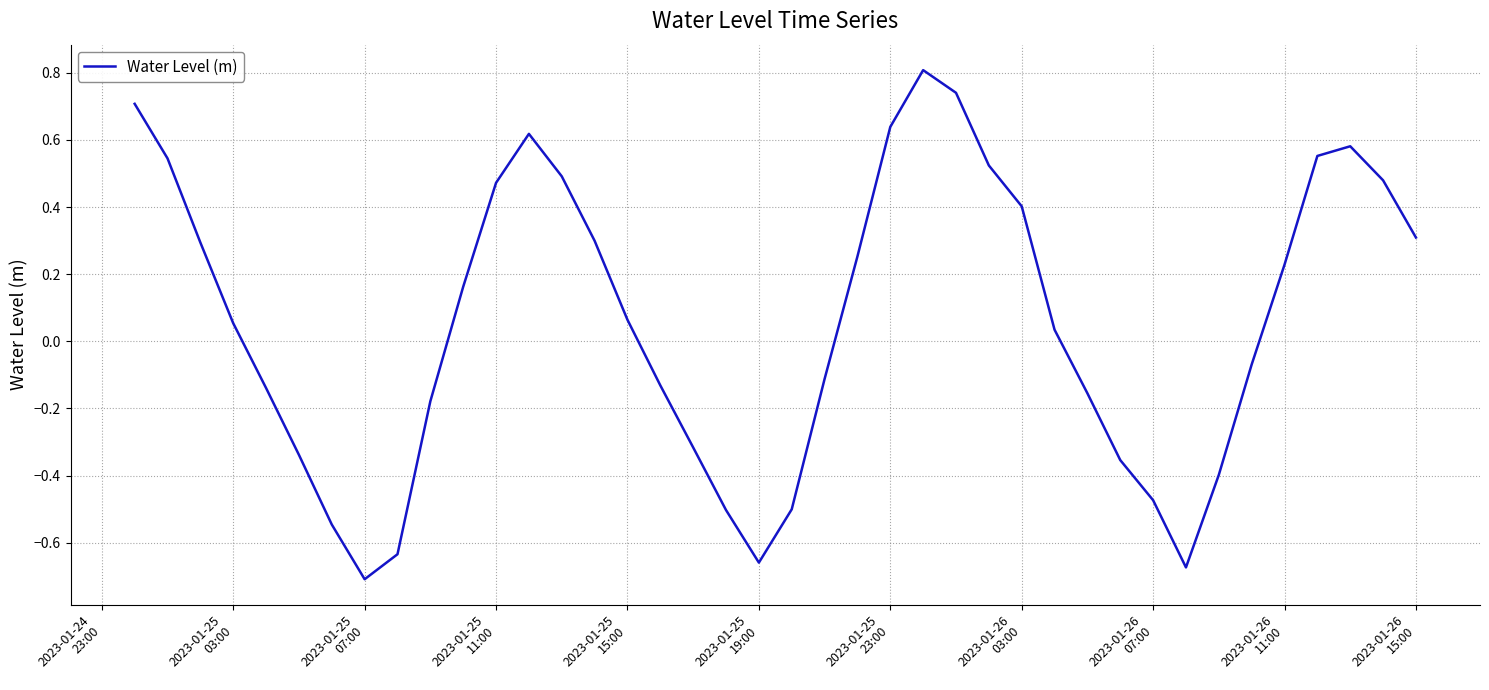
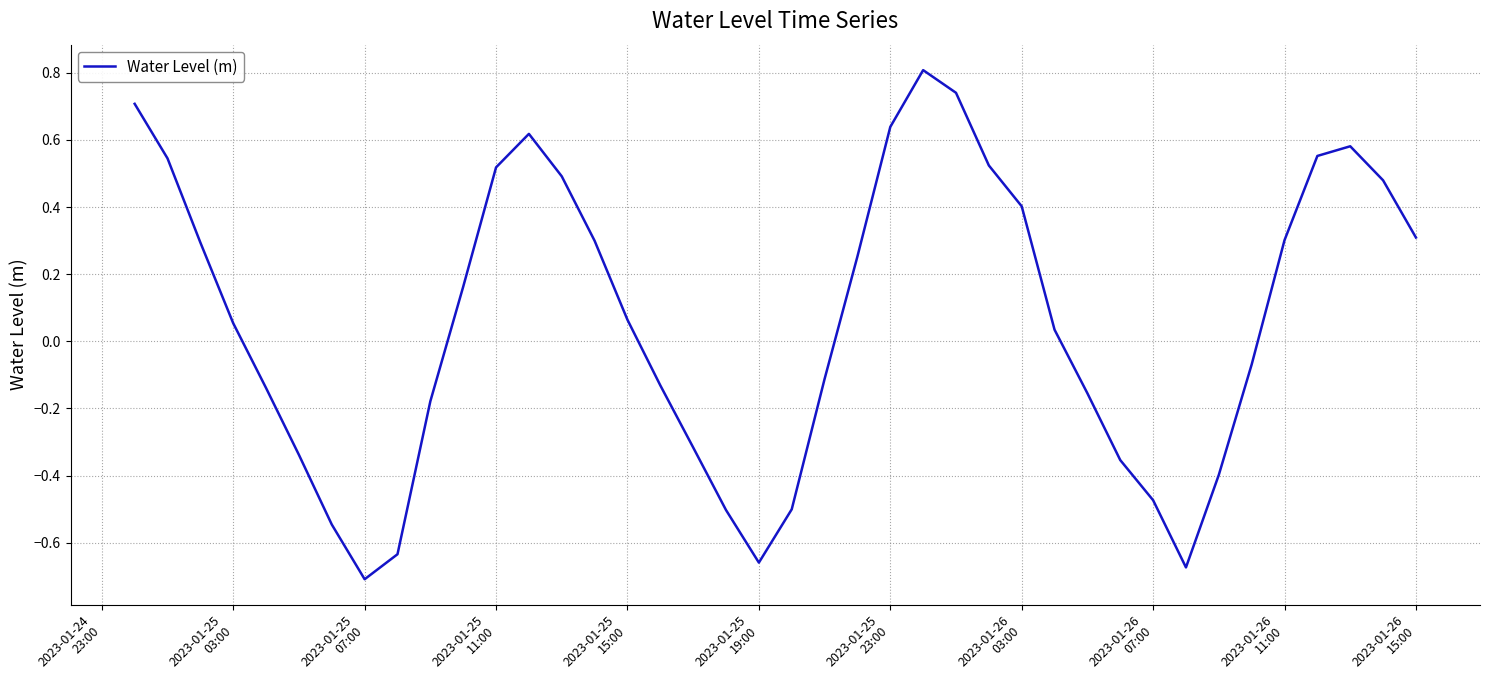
2023-01-25 11:00: 0.47 -> 0.52
2023-01-26 11:00: 0.23 -> 0.30
